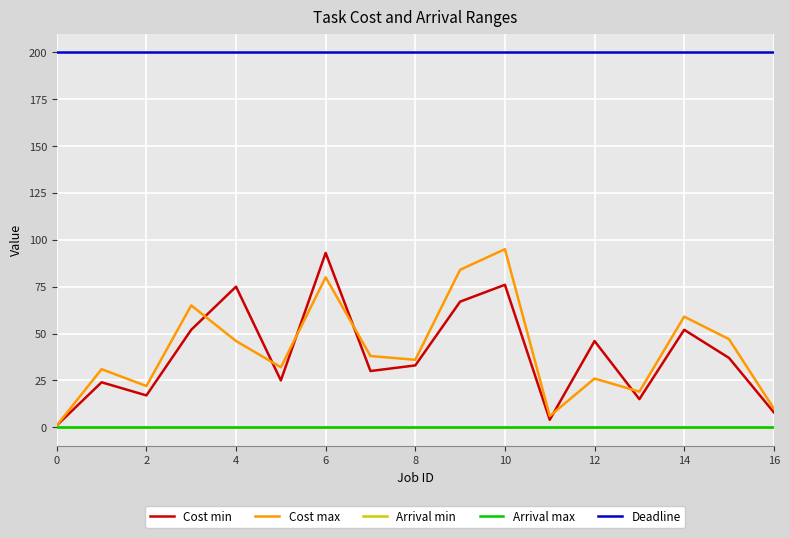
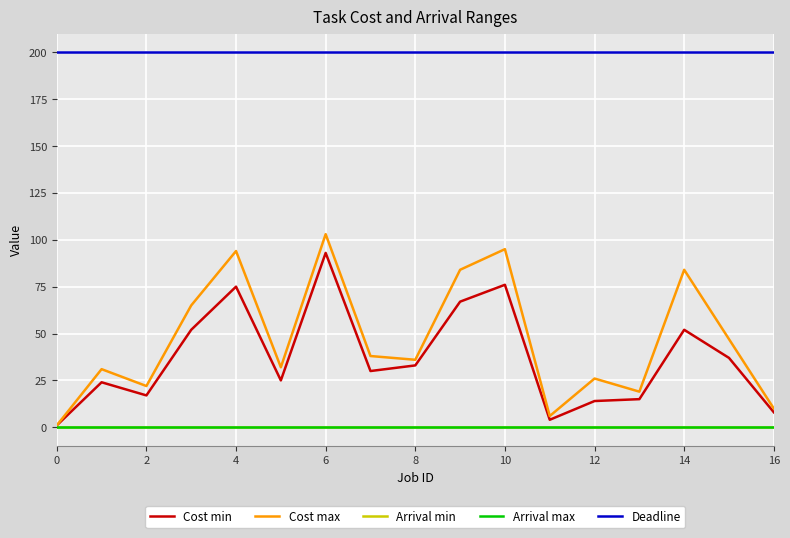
Cost max, 4: 46 -> 94
Cost max, 6: 80 -> 103
Cost min, 12: 46 -> 14
Cost max, 14: 59 -> 84
